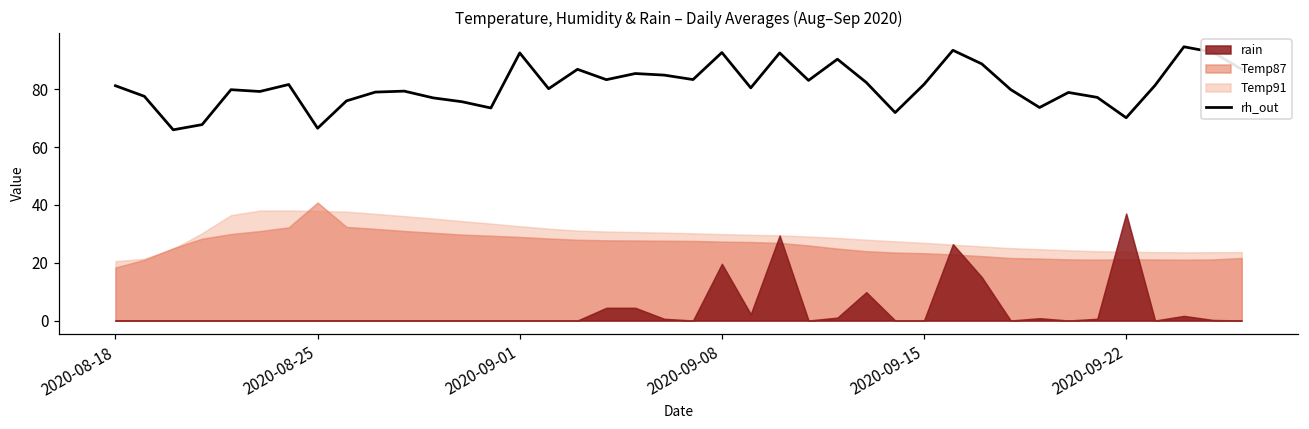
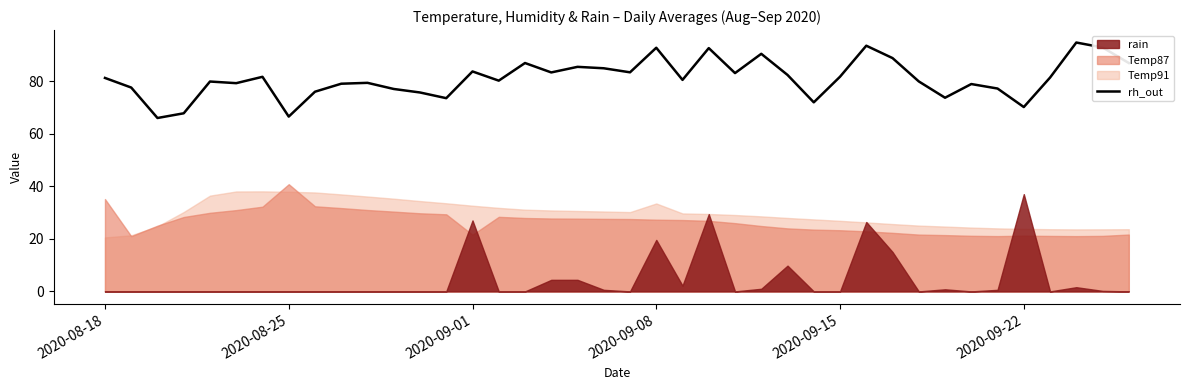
Temp87, 2020-08-18: 18 -> 35
rh_out, 2020-09-01: 93 -> 84
rain, 2020-09-01: 0 -> 27
Temp87, 2020-09-01: 29 -> 22
Temp91, 2020-09-08: 30 -> 33
